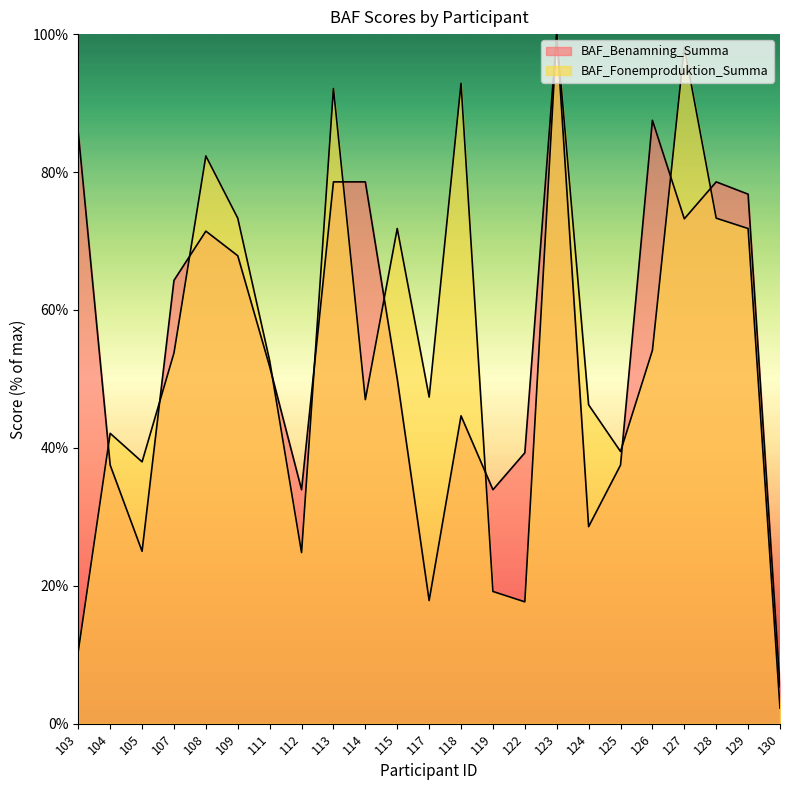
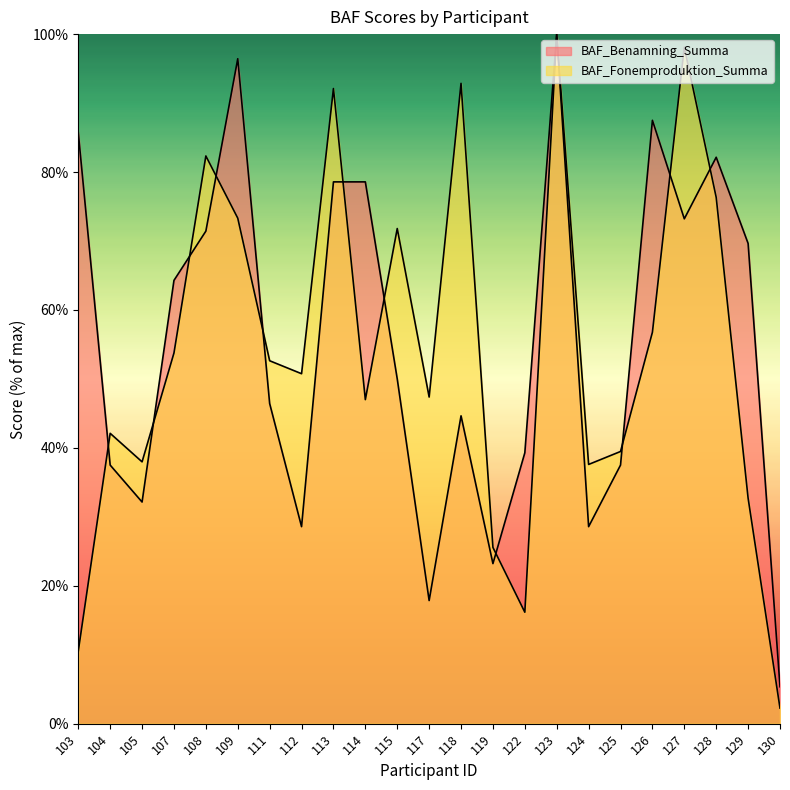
BAF_Benamning_Summa, 105: 25% -> 32%
BAF_Benamning_Summa, 109: 68% -> 96%
BAF_Benamning_Summa, 111: 52% -> 46%
BAF_Benamning_Summa, 112: 34% -> 29%
BAF_Fonemproduktion_Summa, 112: 25% -> 51%
BAF_Benamning_Summa, 119: 34% -> 23%
BAF_Fonemproduktion_Summa, 119: 19% -> 26%
BAF_Fonemproduktion_Summa, 122: 18% -> 16%
BAF_Fonemproduktion_Summa, 124: 46% -> 38%
BAF_Fonemproduktion_Summa, 126: 54% -> 57%
BAF_Benamning_Summa, 128: 79% -> 82%
BAF_Fonemproduktion_Summa, 128: 73% -> 76%
BAF_Benamning_Summa, 129: 77% -> 70%
BAF_Fonemproduktion_Summa, 129: 72% -> 33%
